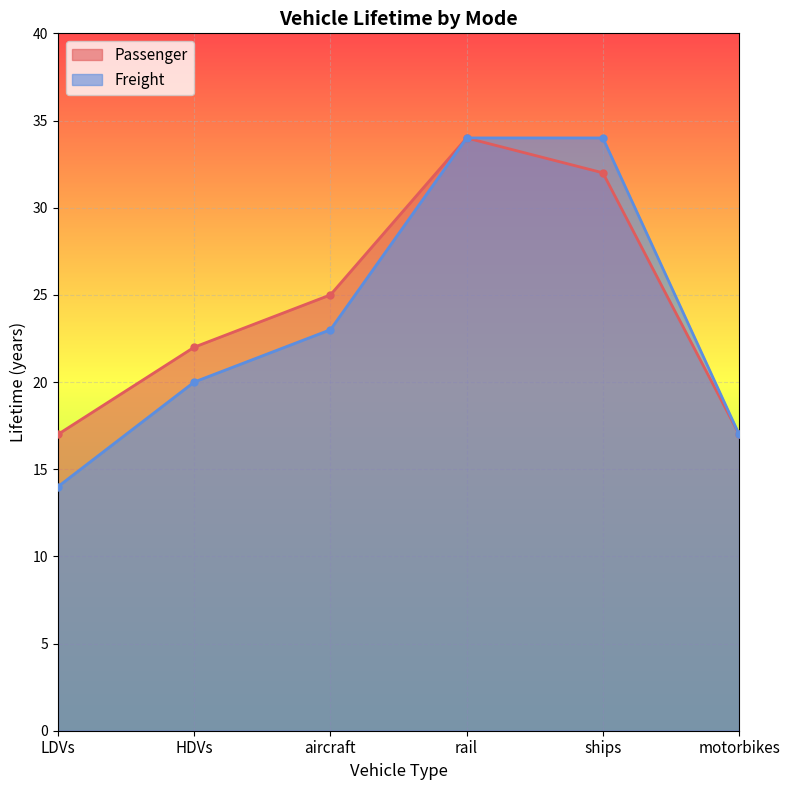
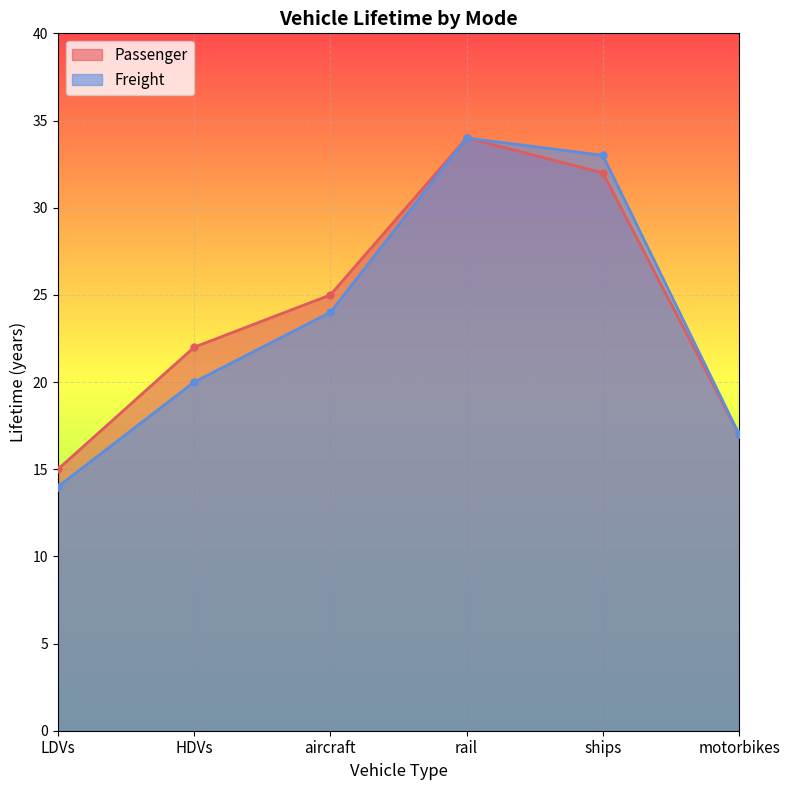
Passenger, LDVs: 17 -> 15
Freight, aircraft: 23 -> 24
Freight, ships: 34 -> 33
